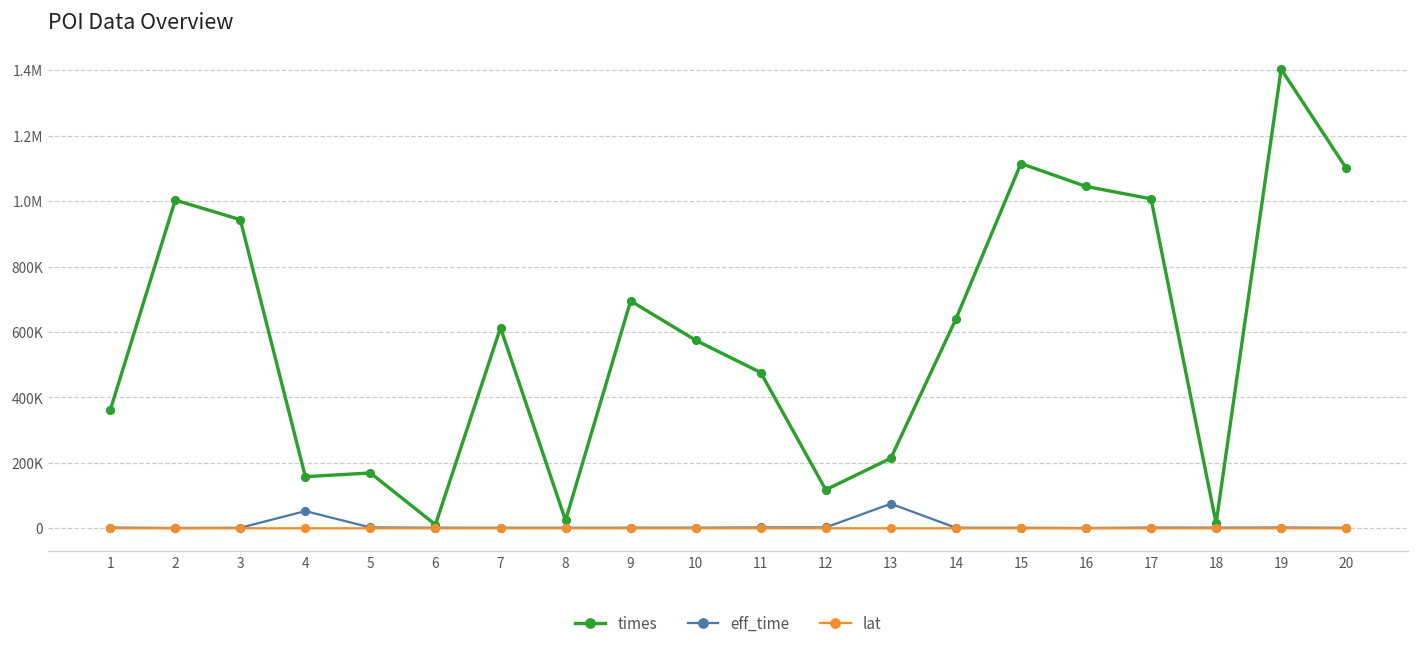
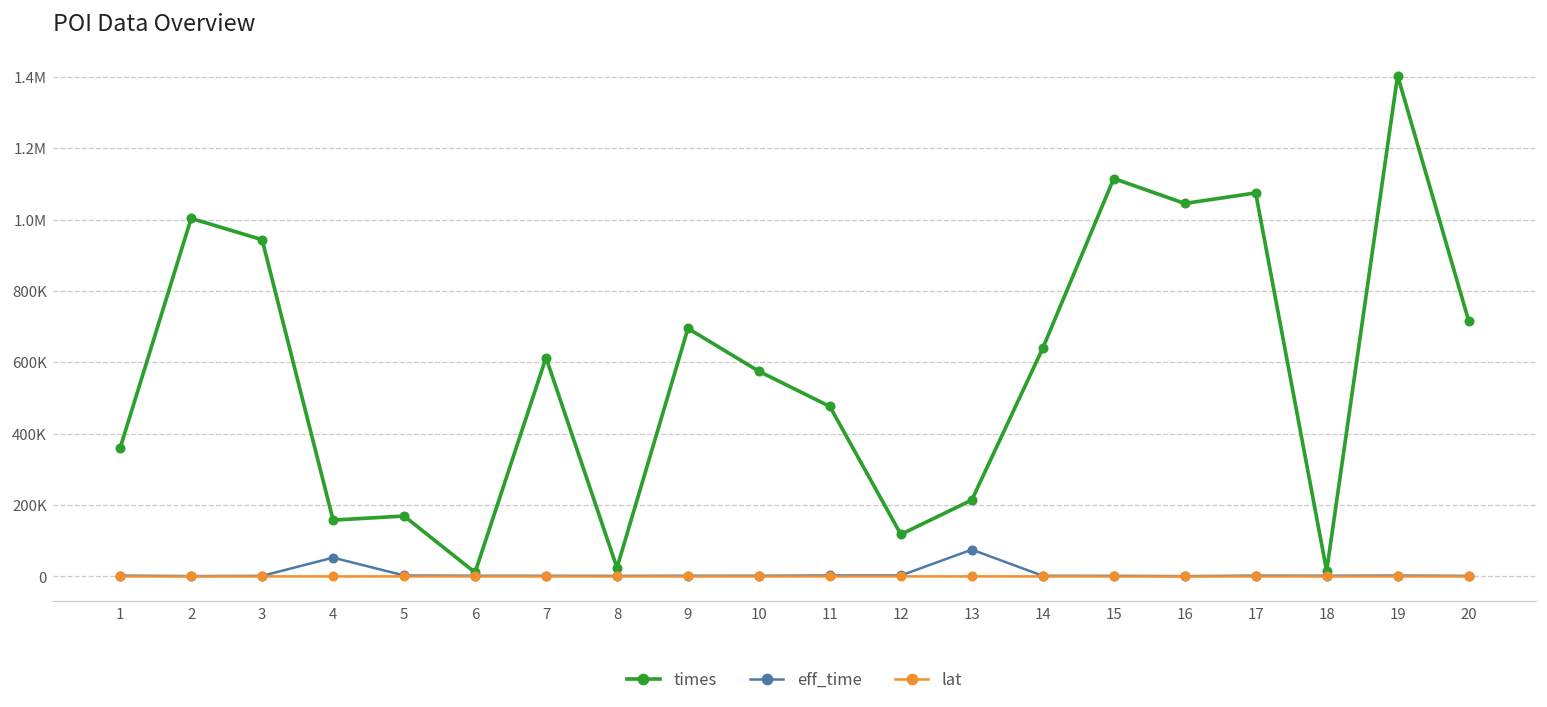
times, 17: 1010000 -> 1070000
times, 20: 1100000 -> 720000
